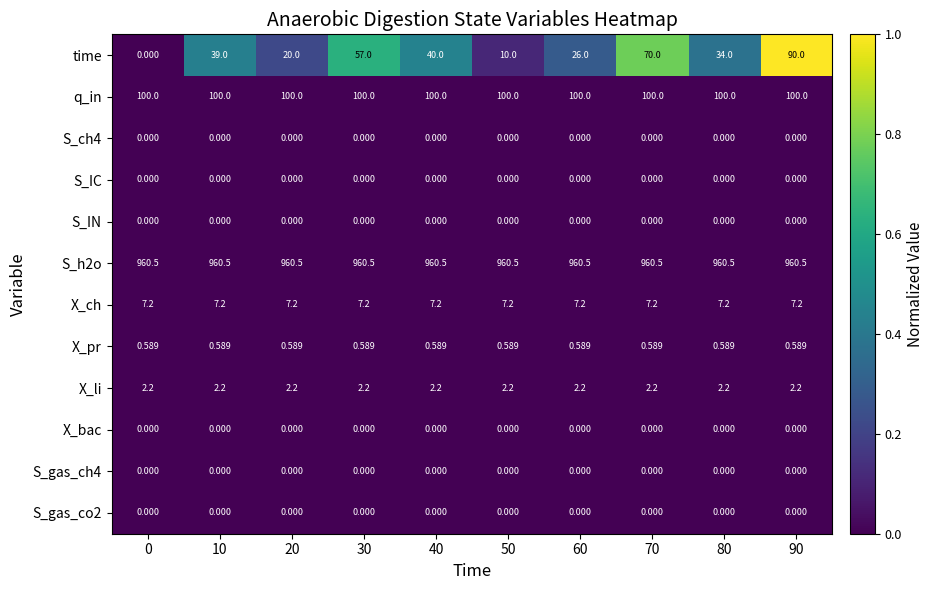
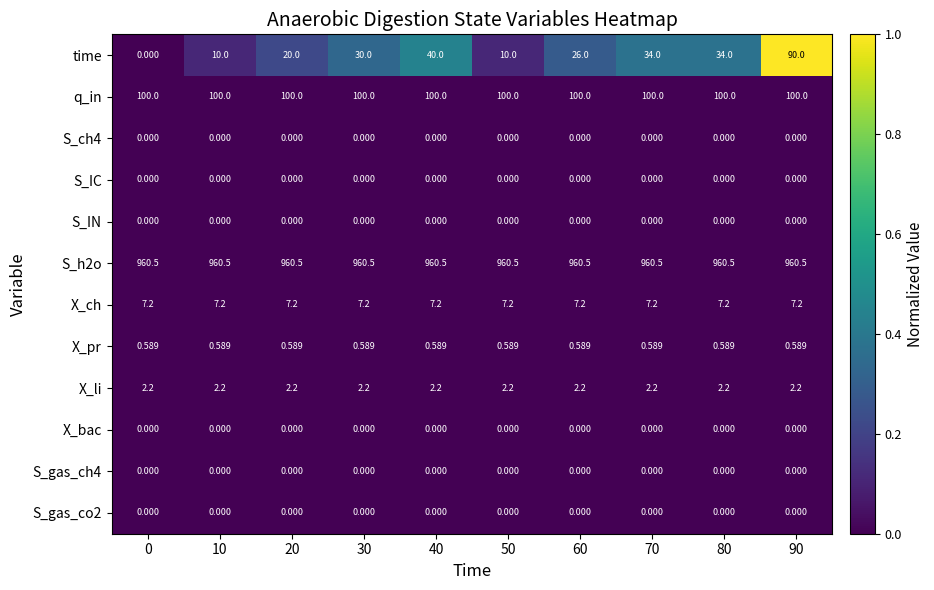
time, 10: 39.0 -> 10.0
time, 30: 57.0 -> 30.0
time, 70: 70.0 -> 34.0
